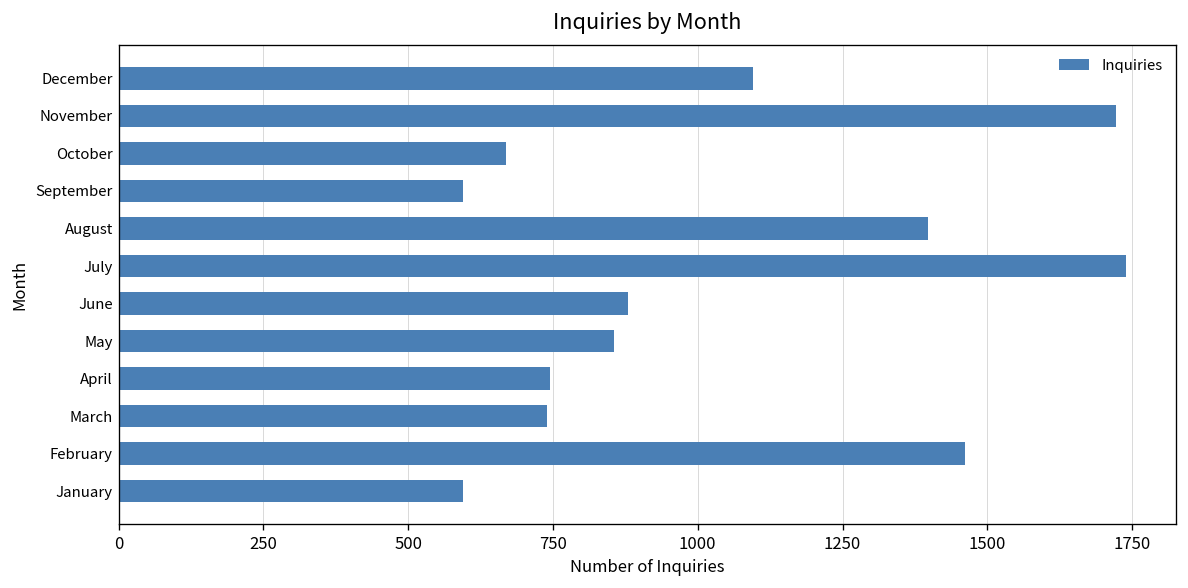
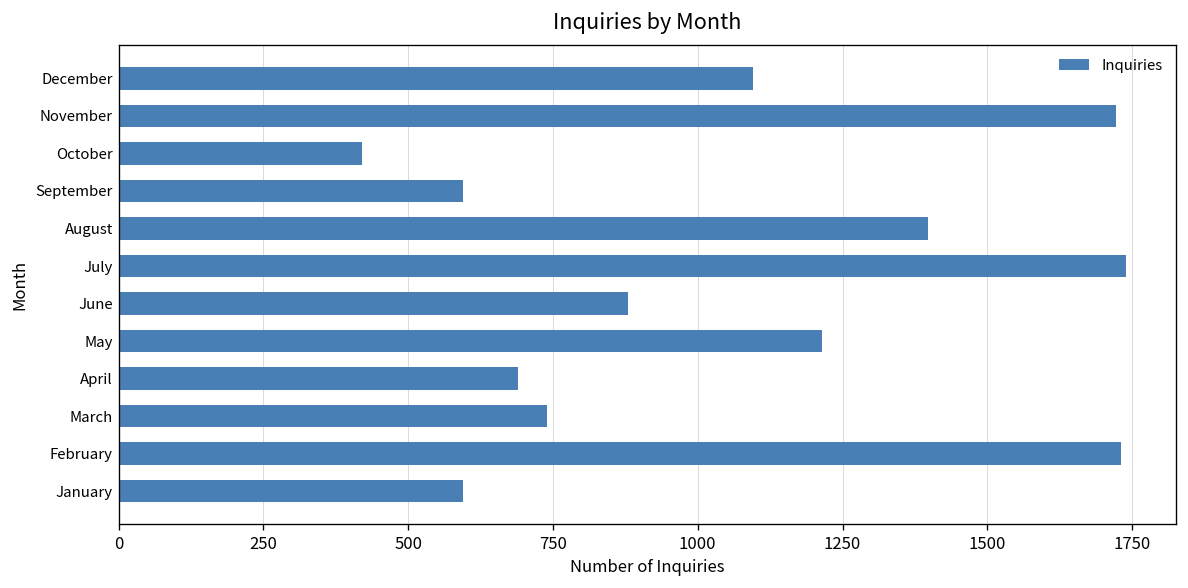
October: 670 -> 420
May: 860 -> 1210
April: 750 -> 690
February: 1460 -> 1730
